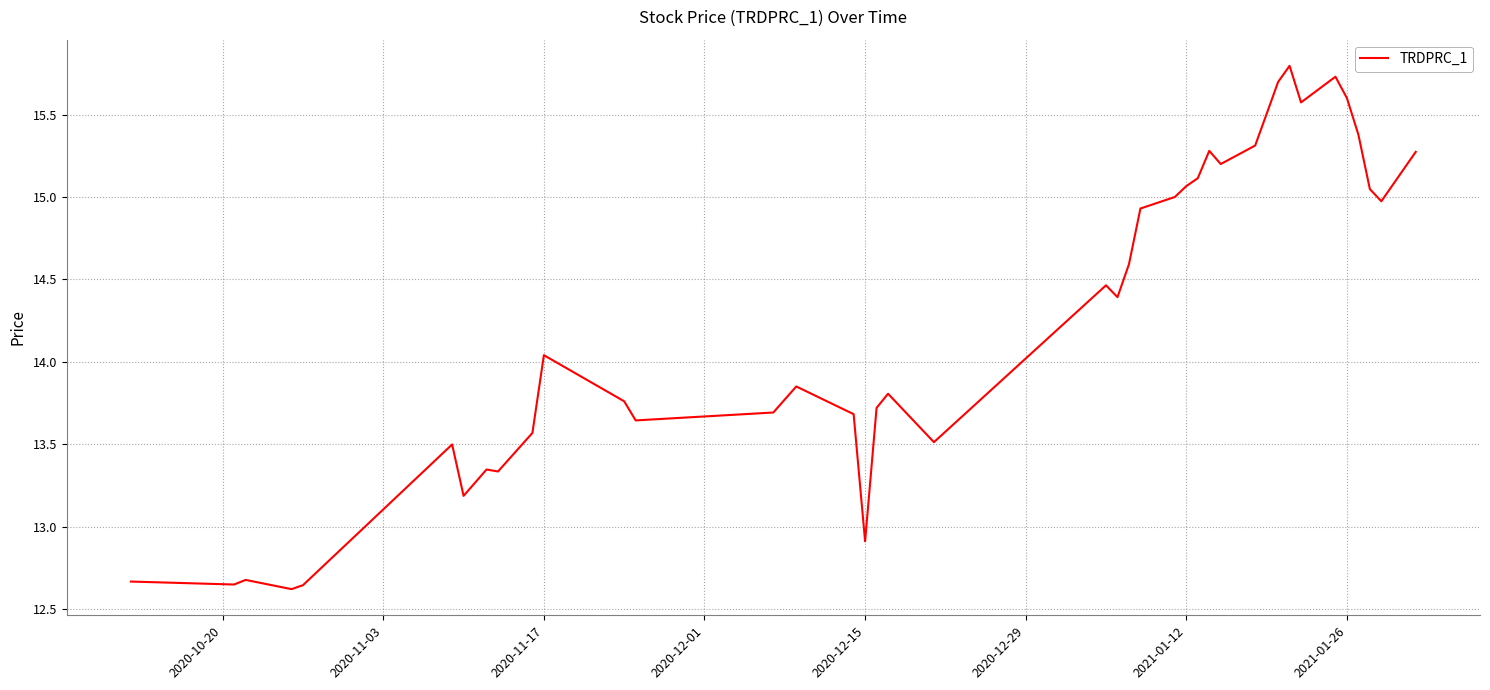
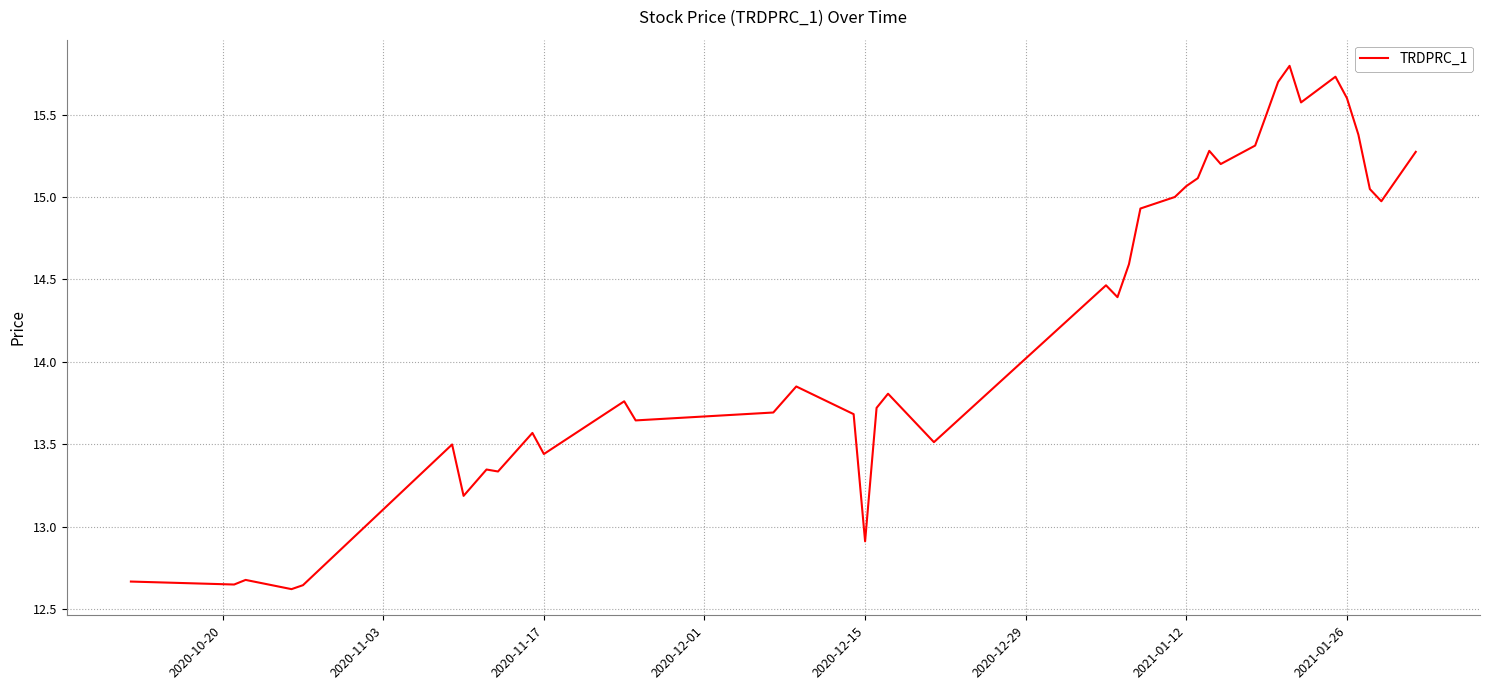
2020-11-17: 14.04 -> 13.44
